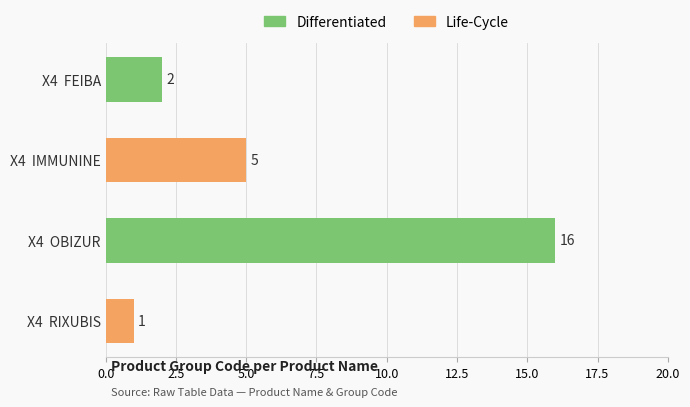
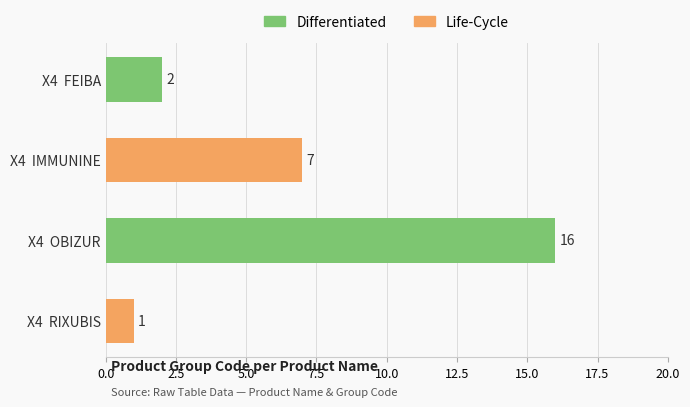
X4 IMMUNINE: 5 -> 7
